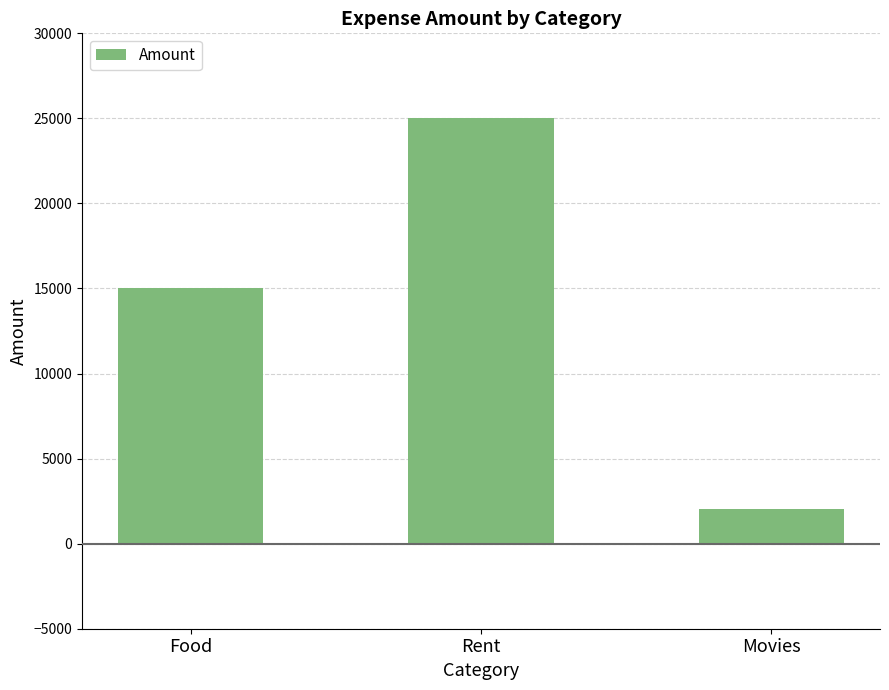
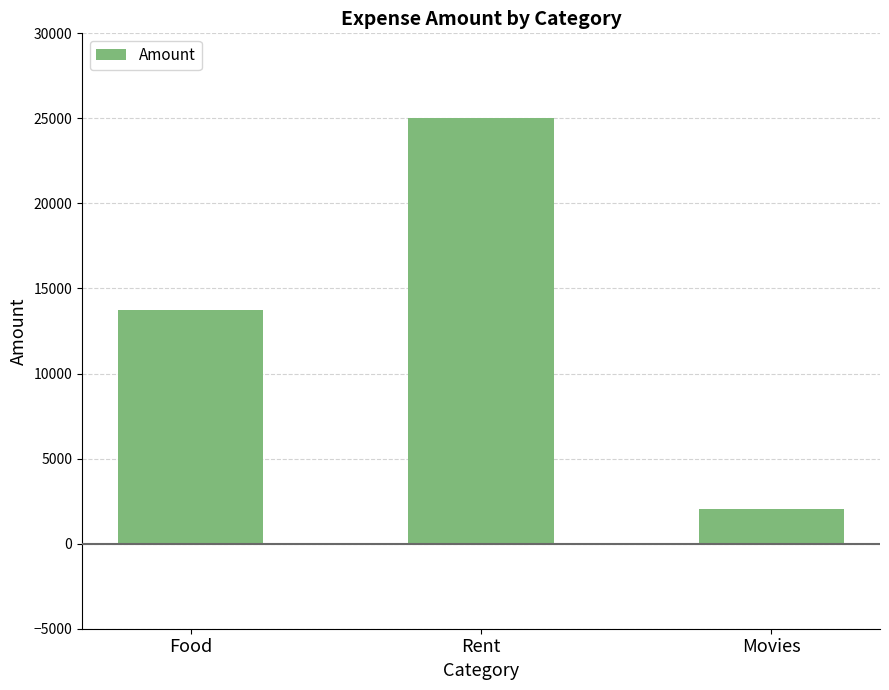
Food: 15000 -> 13700
